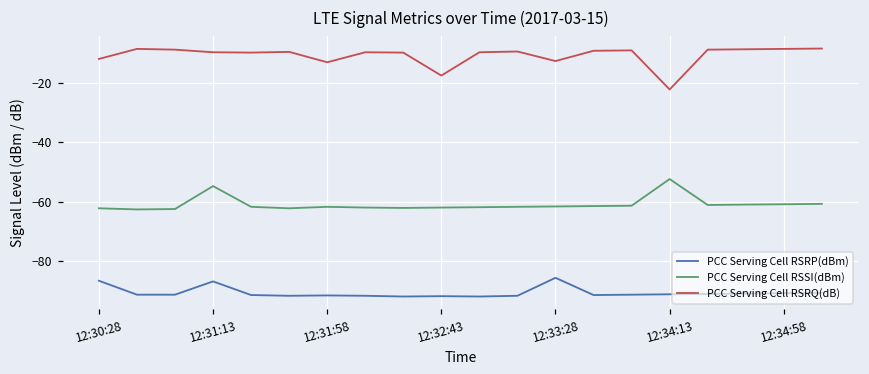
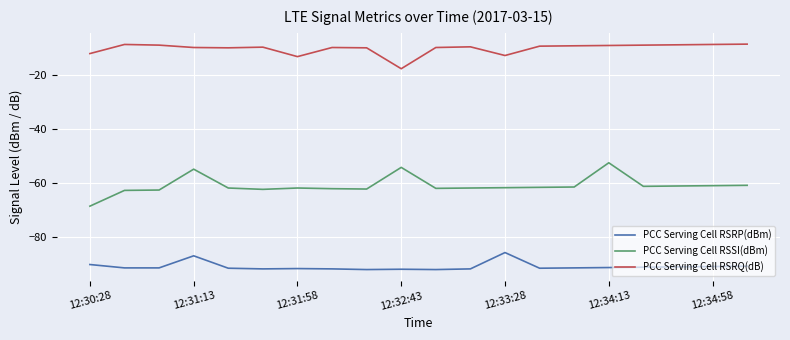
PCC Serving Cell RSRP(dBm), 12:30:28: -87 -> -90
PCC Serving Cell RSSI(dBm), 12:30:28: -62 -> -68
PCC Serving Cell RSSI(dBm), 12:32:43: -62 -> -54
PCC Serving Cell RSRQ(dB), 12:34:13: -22 -> -9
